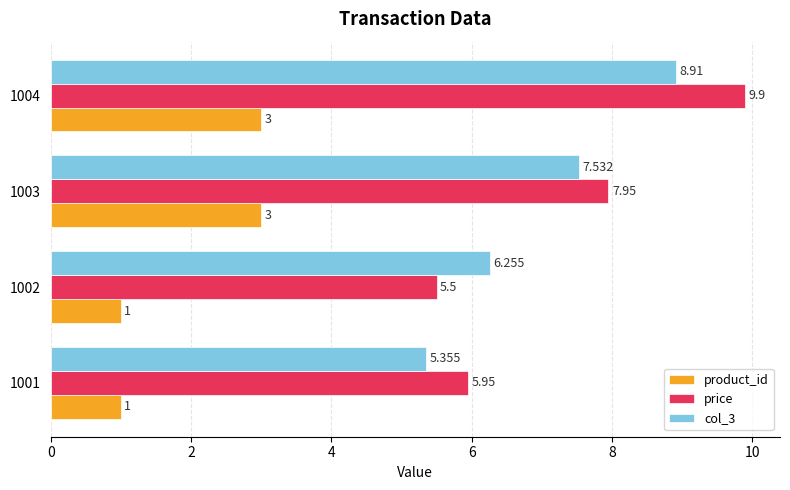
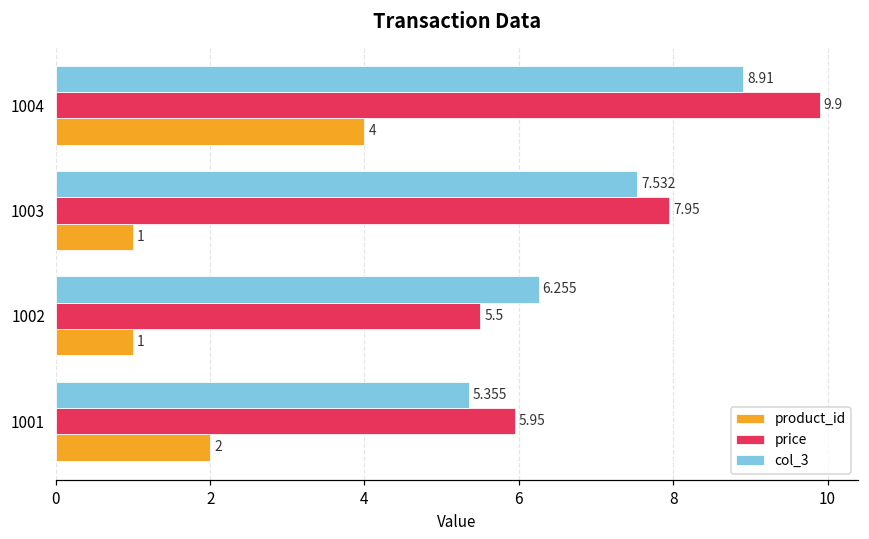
product_id, 1004: 3 -> 4
product_id, 1003: 3 -> 1
product_id, 1001: 1 -> 2
